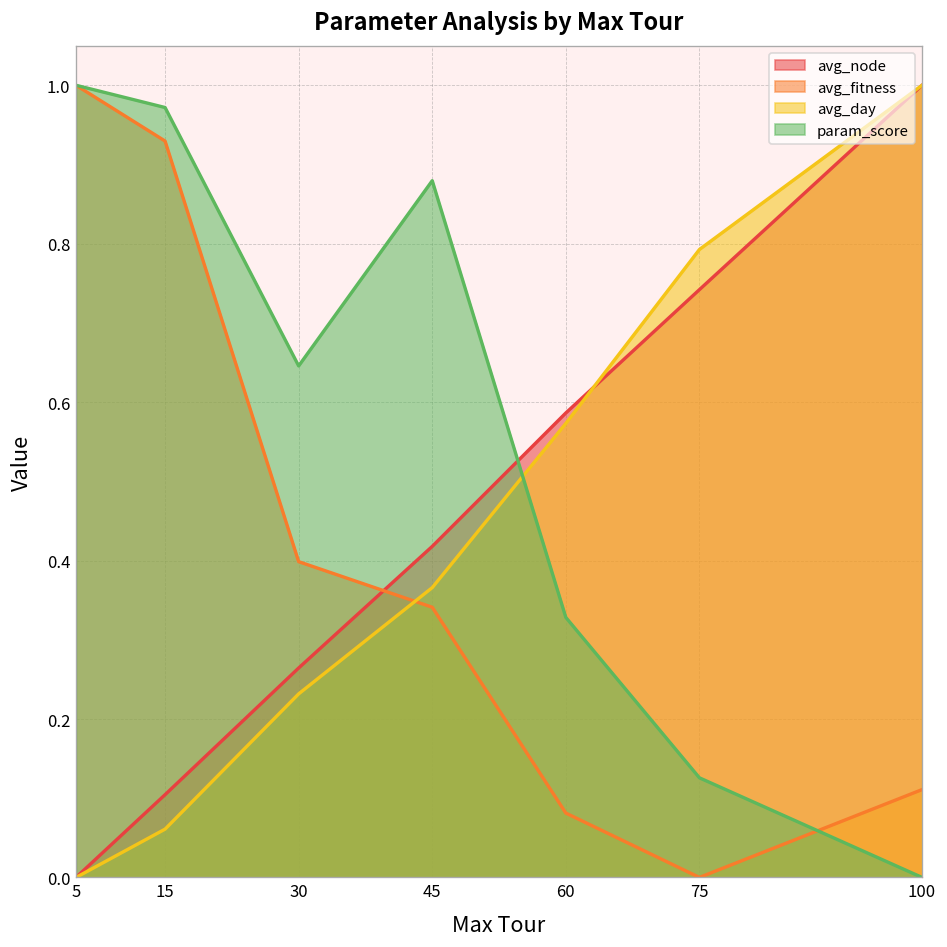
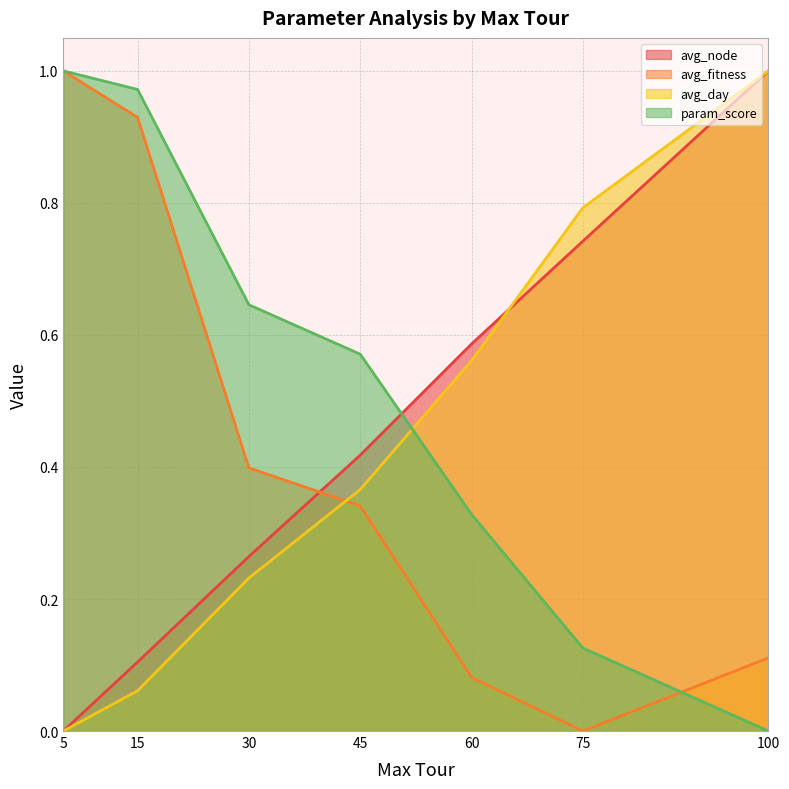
param_score, 45: 0.88 -> 0.57
avg_day, 60: 0.57 -> 0.56
